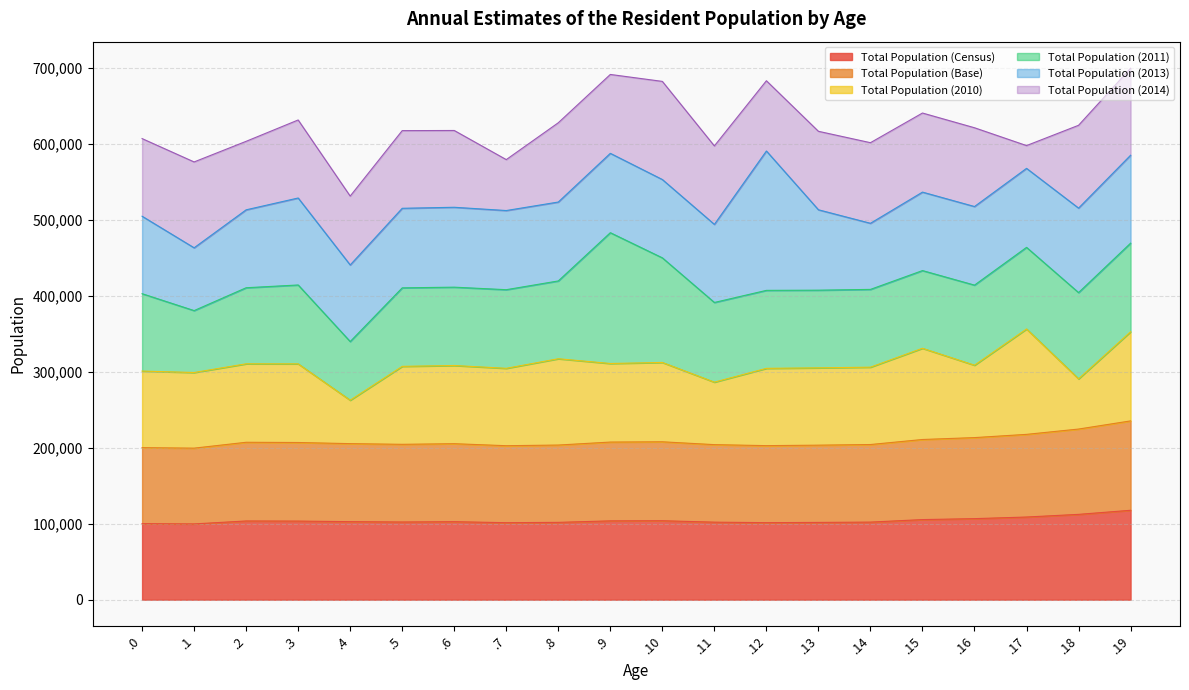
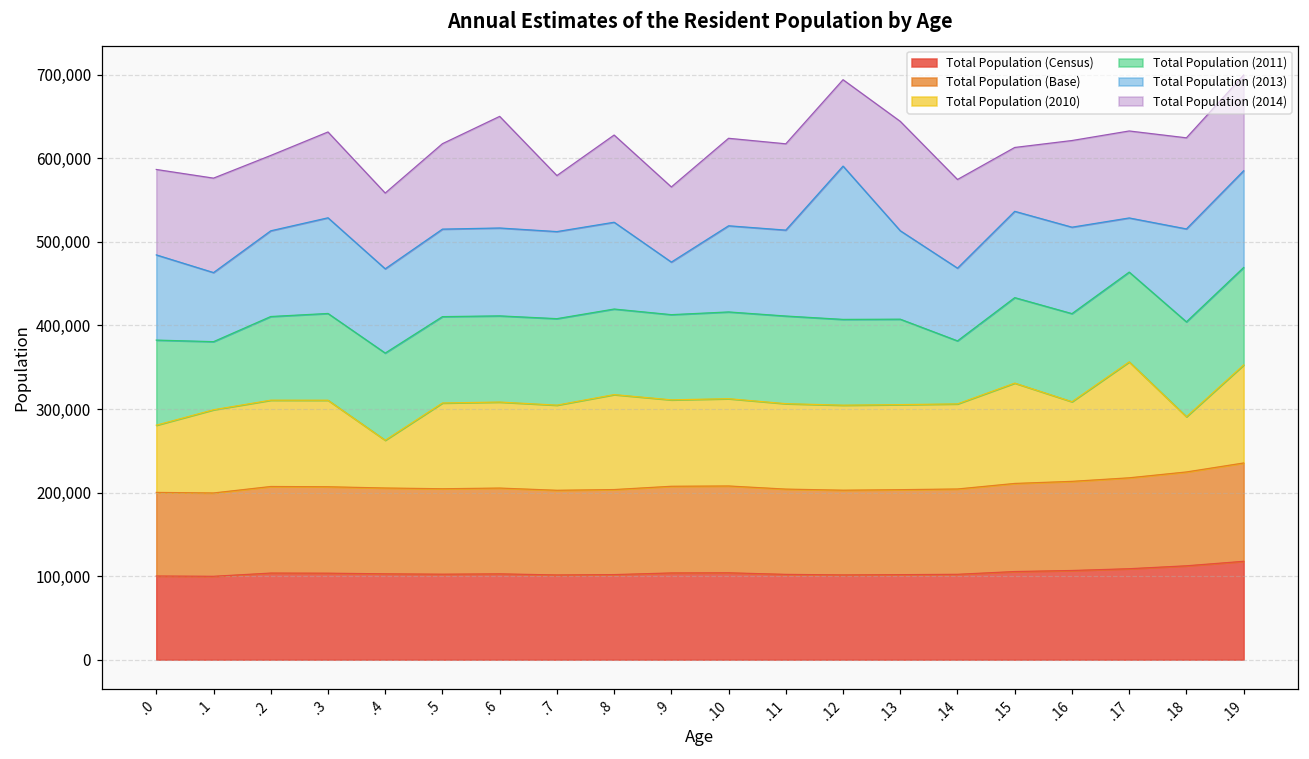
Total Population (2010), .0: 100,000 -> 80,000
Total Population (2011), .4: 80,000 -> 100,000
Total Population (2014), .6: 100,000 -> 130,000
Total Population (2011), .9: 170,000 -> 100,000
Total Population (2013), .9: 100,000 -> 60,000
Total Population (2014), .9: 100,000 -> 90,000
Total Population (2011), .10: 140,000 -> 100,000
Total Population (2014), .10: 130,000 -> 100,000
Total Population (2010), .11: 80,000 -> 100,000
Total Population (2014), .12: 90,000 -> 100,000
Total Population (2014), .13: 100,000 -> 130,000
Total Population (2011), .14: 100,000 -> 80,000
Total Population (2014), .15: 100,000 -> 80,000
Total Population (2013), .17: 100,000 -> 60,000
Total Population (2014), .17: 30,000 -> 100,000
